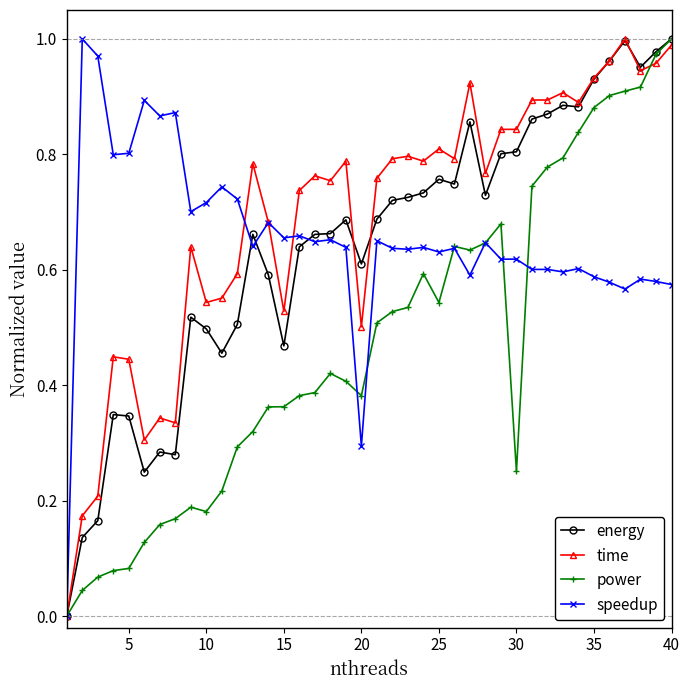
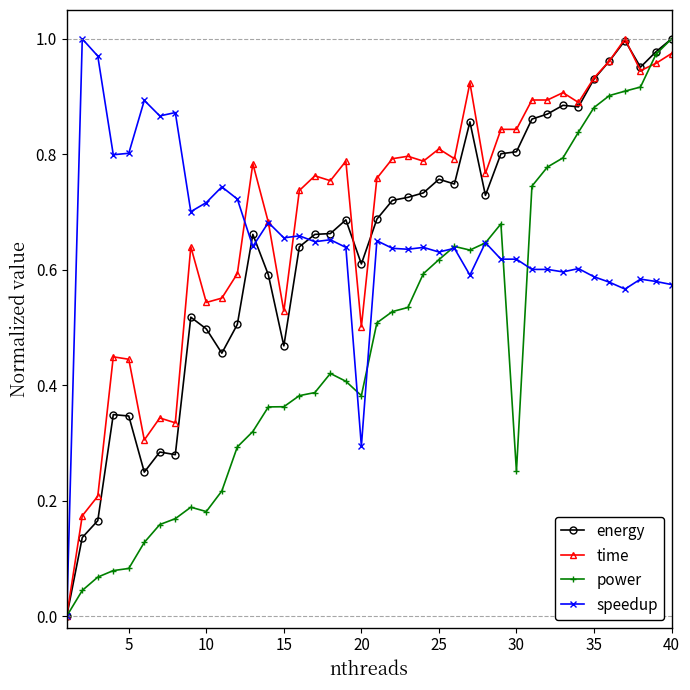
power, 25: 0.54 -> 0.62
time, 40: 0.99 -> 0.97
